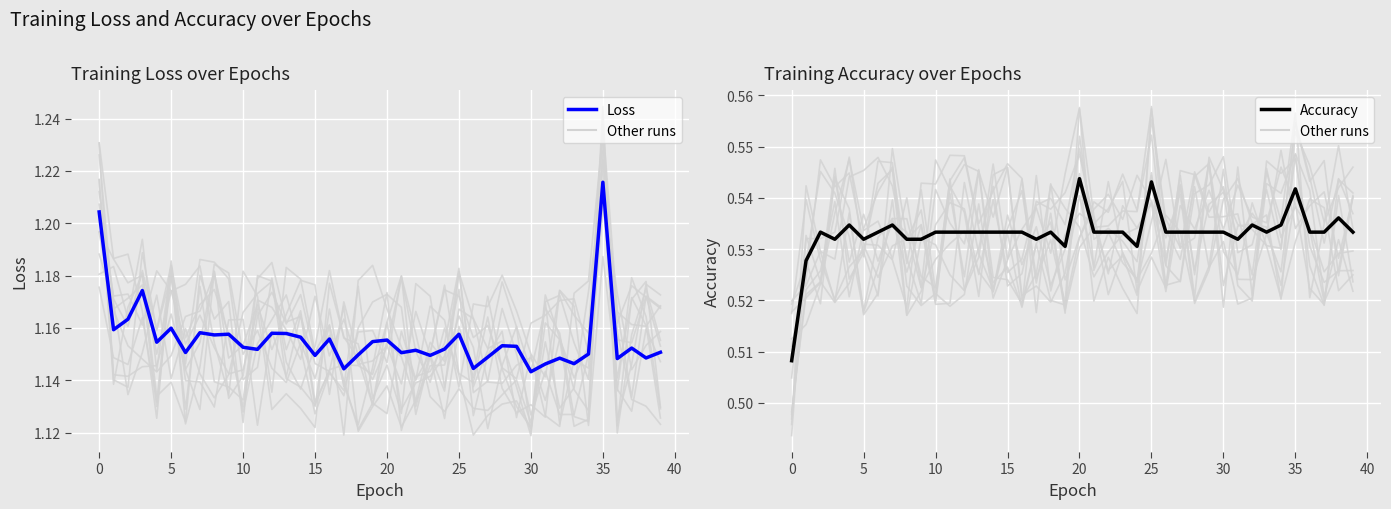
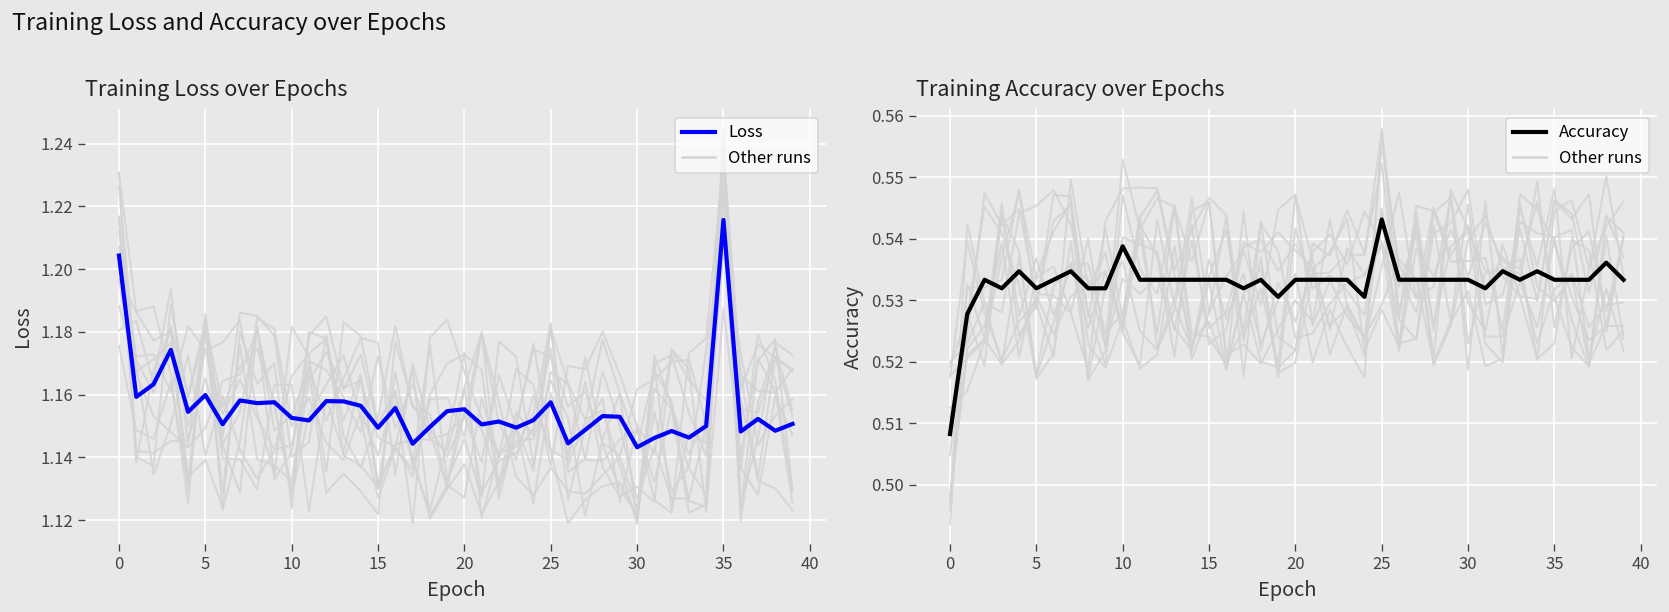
Training Accuracy over Epochs, Accuracy, 10: 0.533 -> 0.539
Training Accuracy over Epochs, Accuracy, 20: 0.544 -> 0.533
Training Accuracy over Epochs, Accuracy, 35: 0.542 -> 0.533
